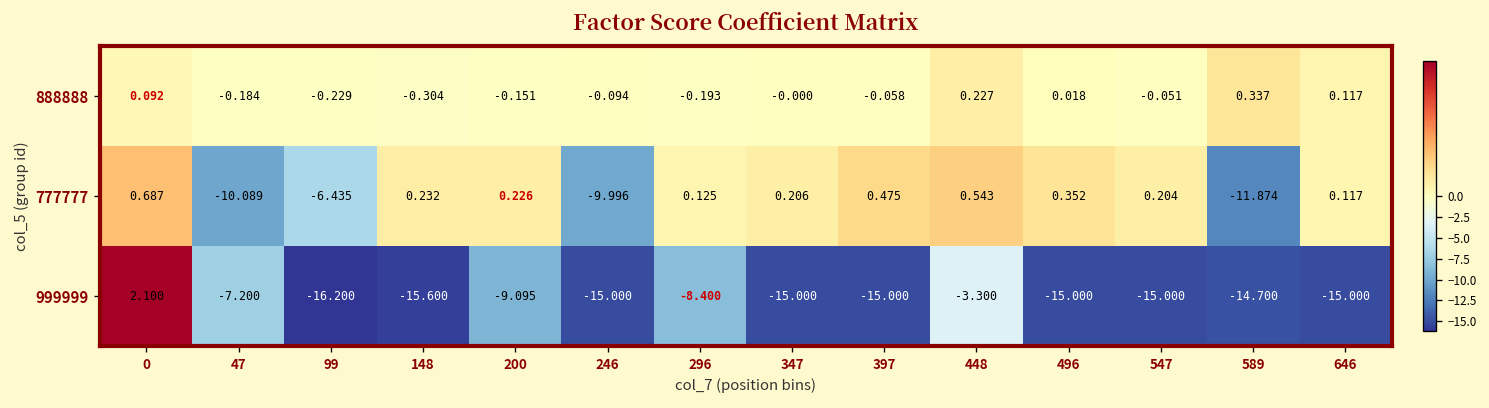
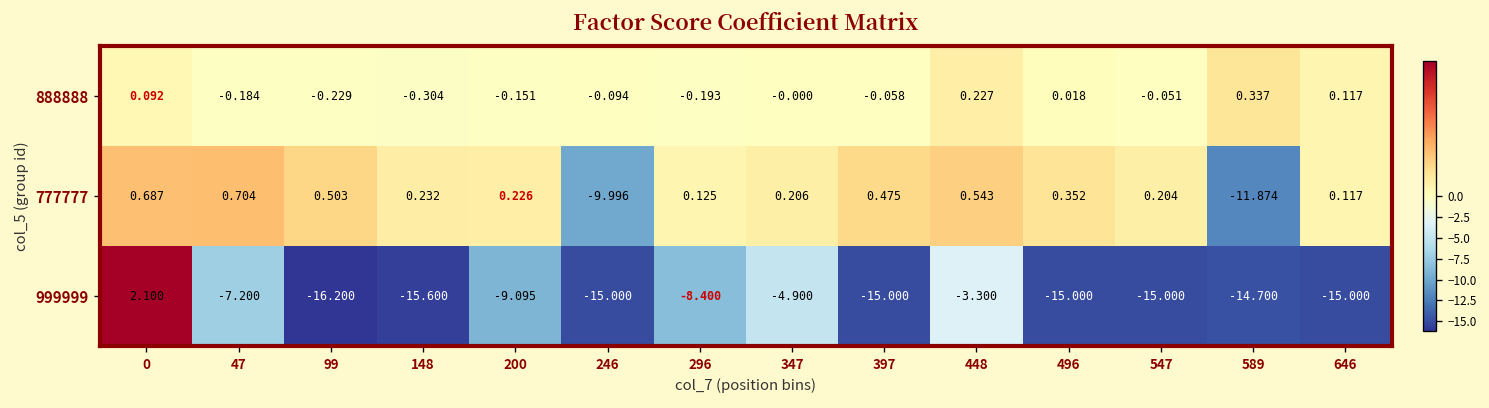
777777, 47: -10.089 -> 0.704
777777, 99: -6.435 -> 0.503
999999, 347: -15.000 -> -4.900
